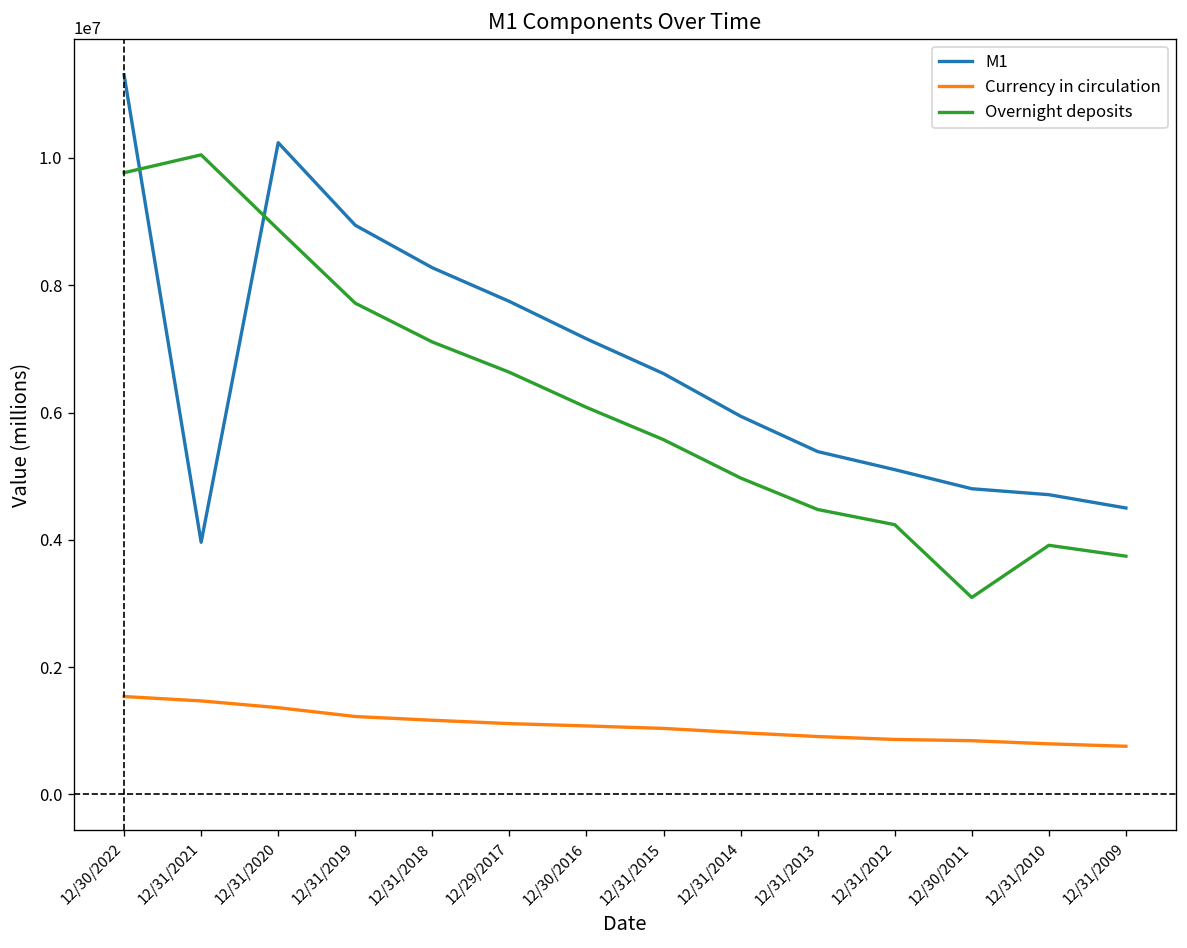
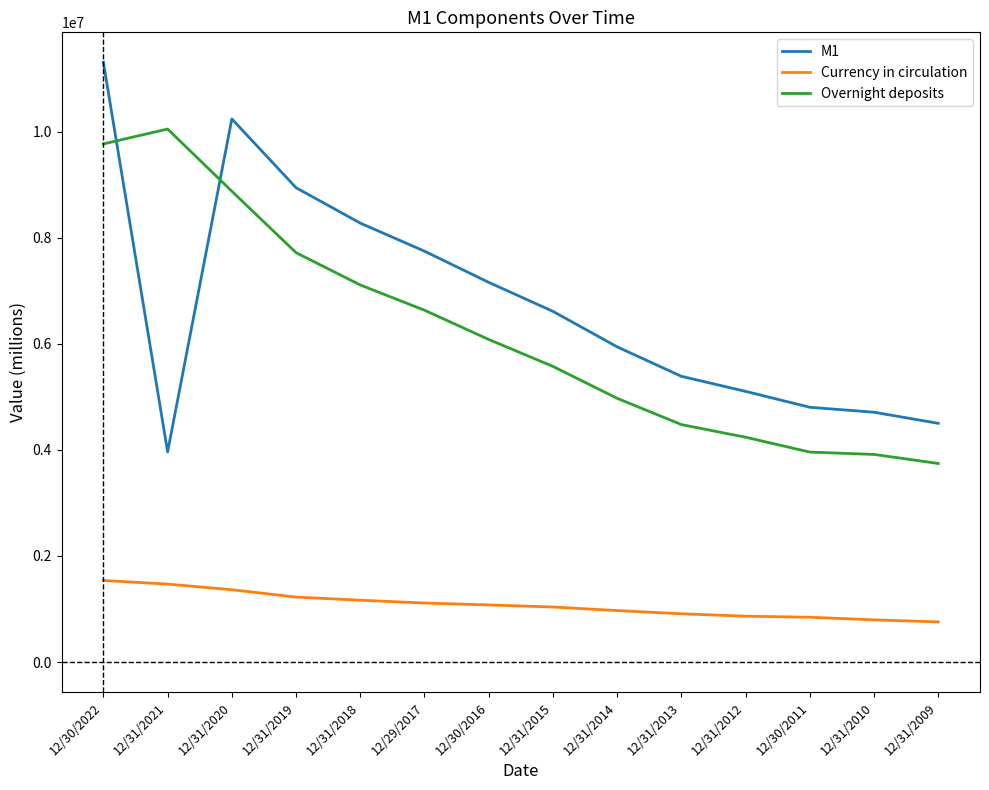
Overnight deposits, 12/30/2011: 3100000 -> 4000000
